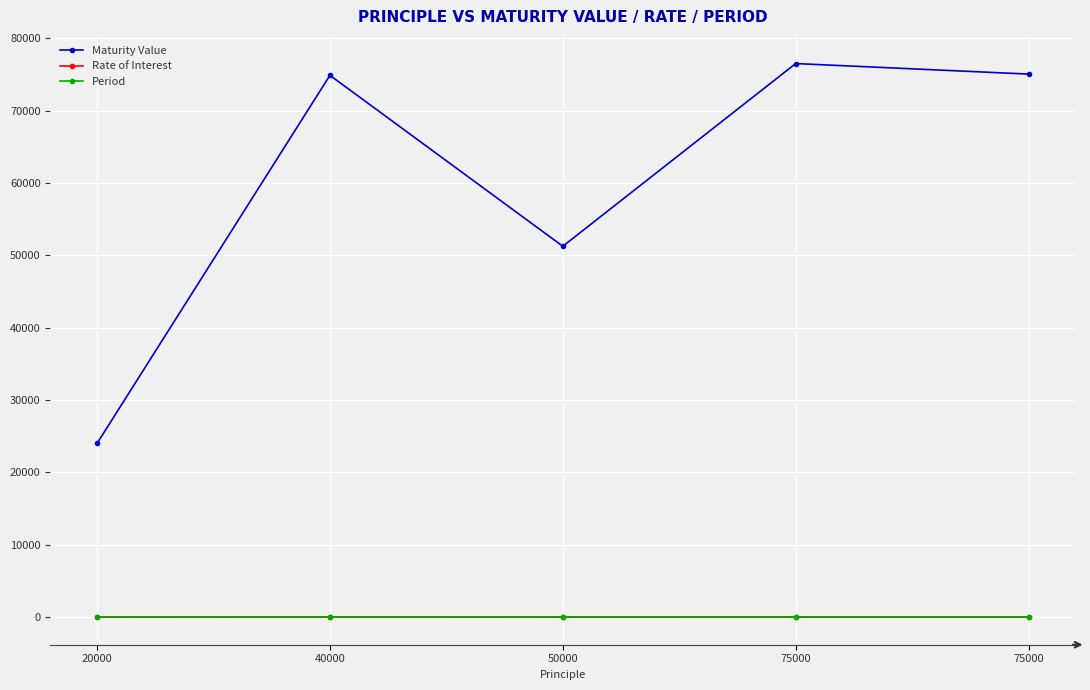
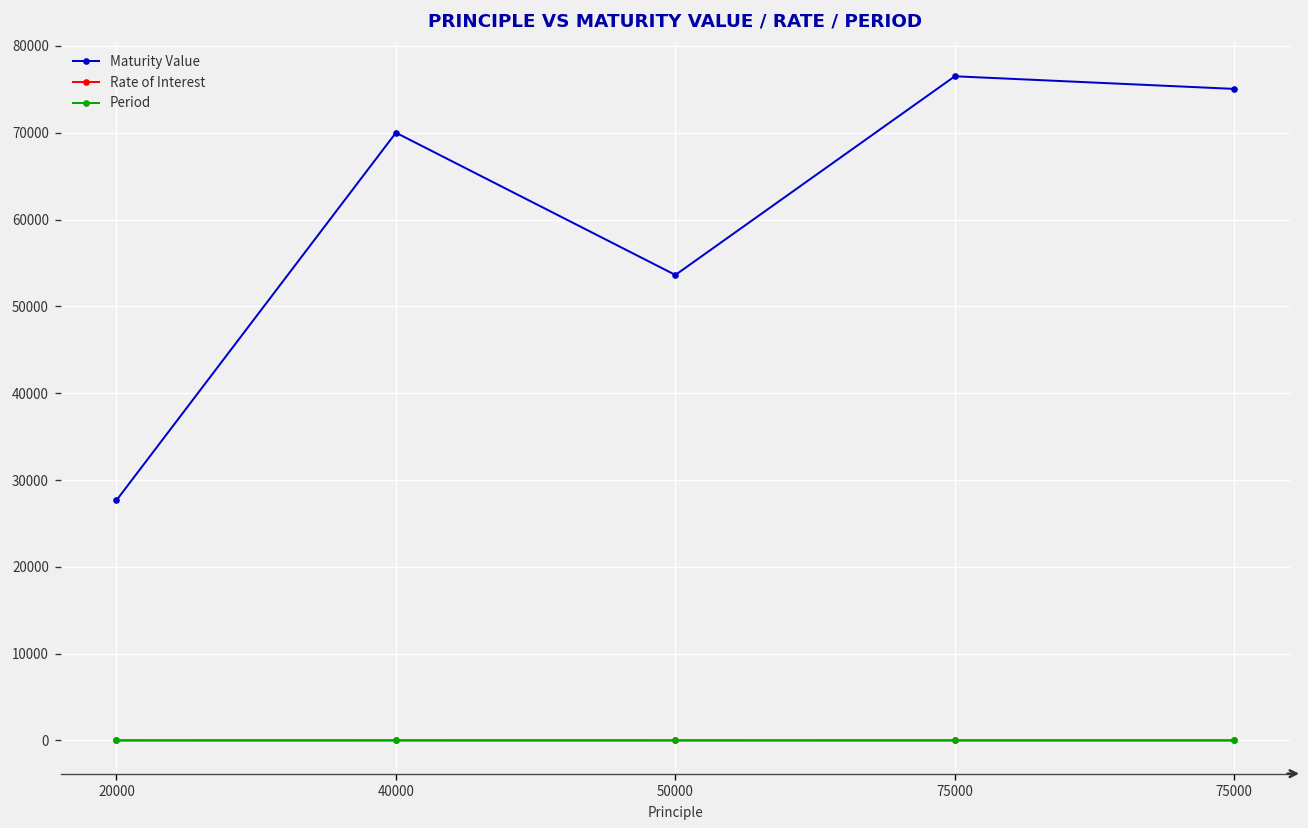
Maturity Value, 20000: 24000 -> 28000
Maturity Value, 40000: 75000 -> 70000
Maturity Value, 50000: 51000 -> 54000
